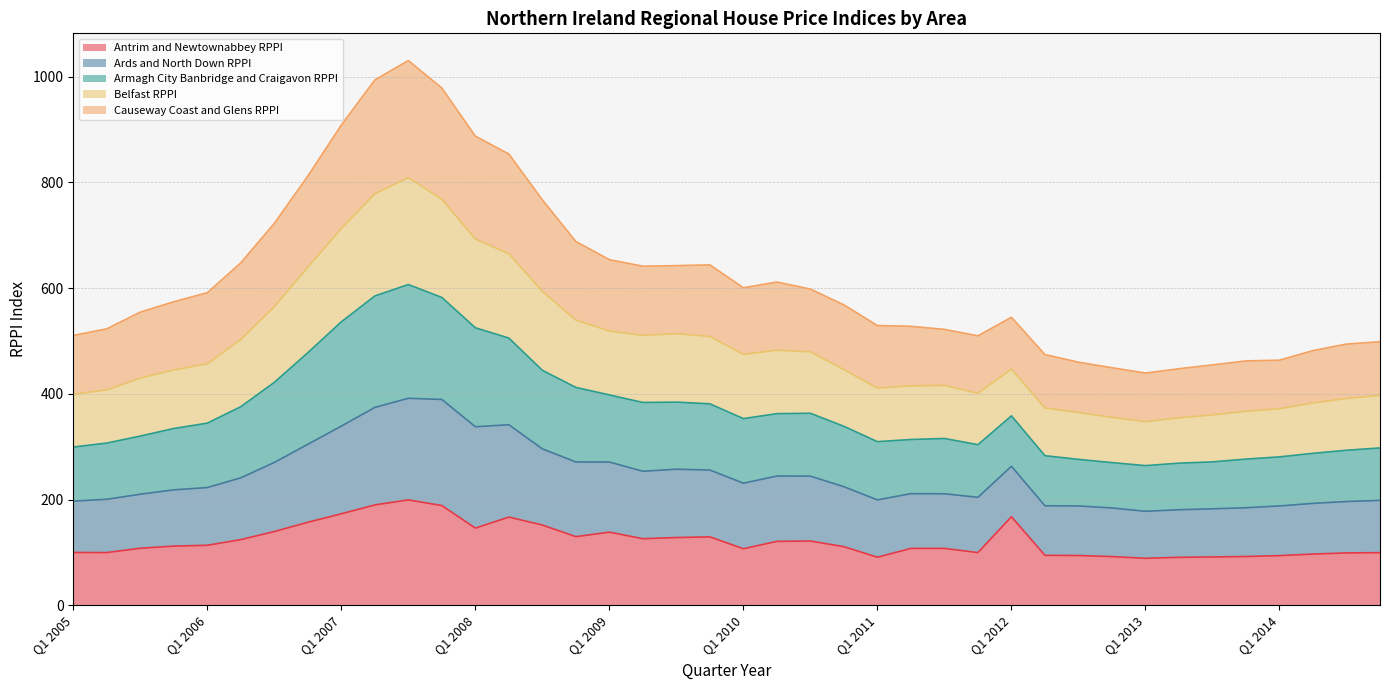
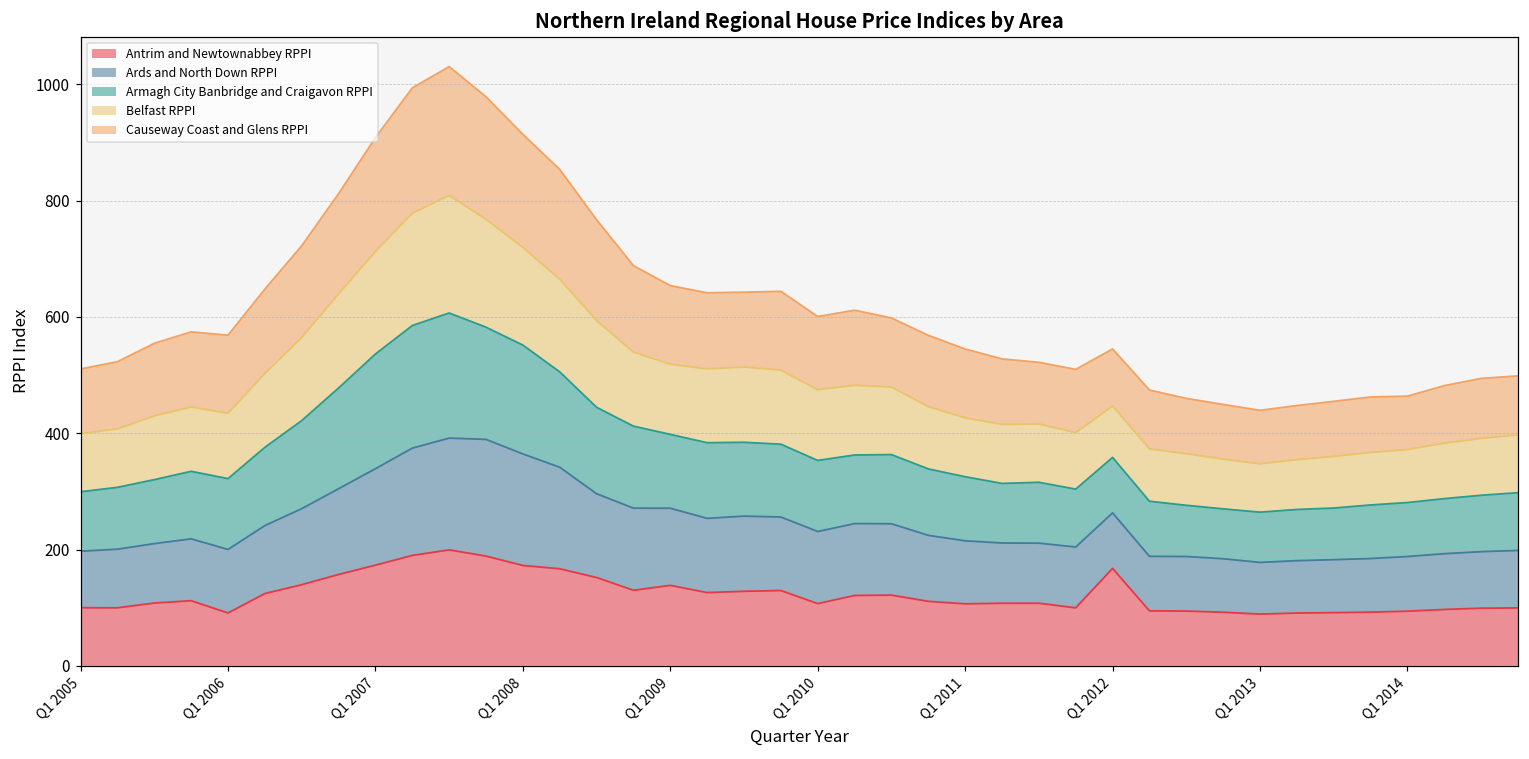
Antrim and Newtownabbey RPPI, Q1 2006: 110 -> 90
Antrim and Newtownabbey RPPI, Q1 2008: 150 -> 170
Antrim and Newtownabbey RPPI, Q1 2011: 90 -> 110
